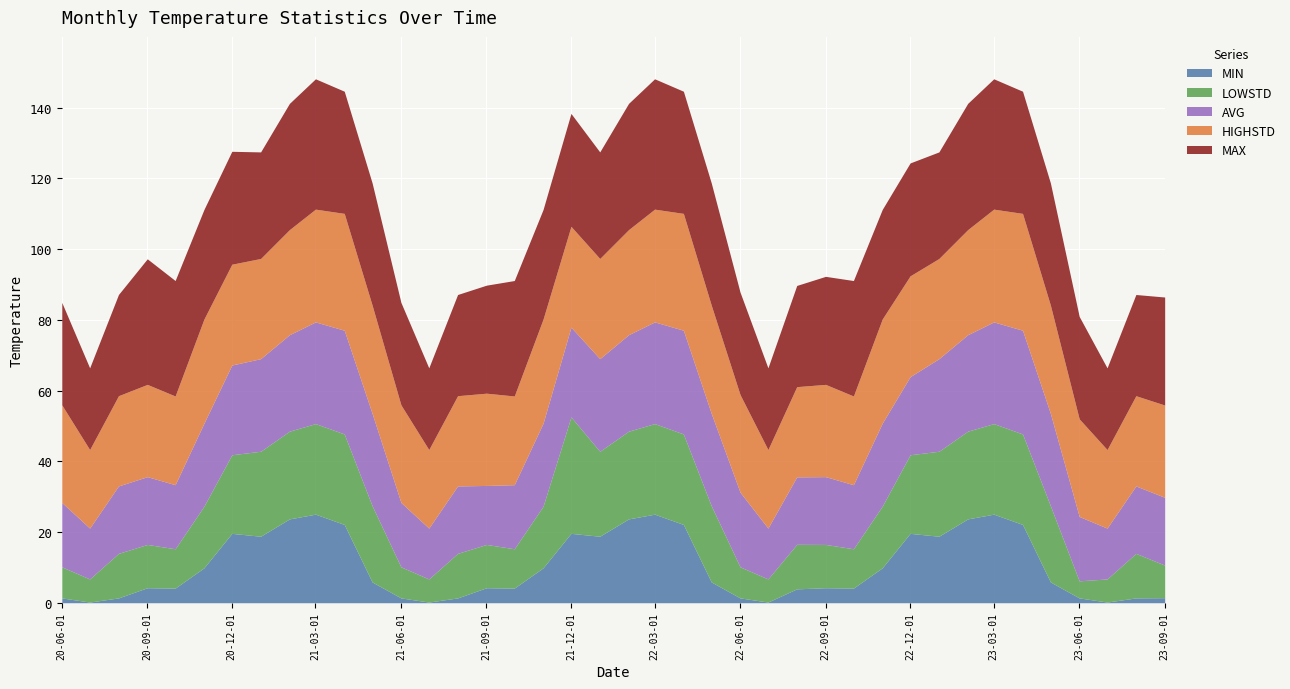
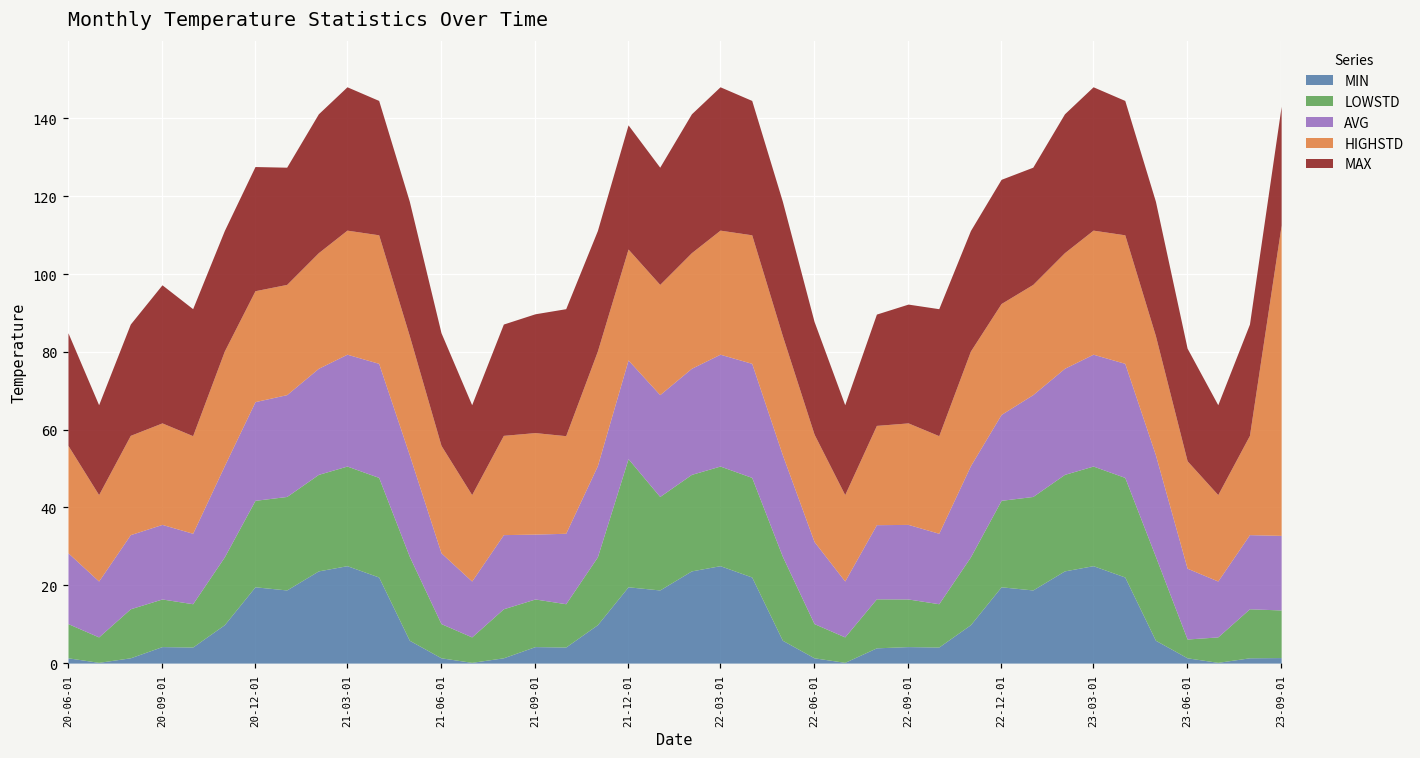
LOWSTD, 23-09-01: 9 -> 12
HIGHSTD, 23-09-01: 26 -> 80
